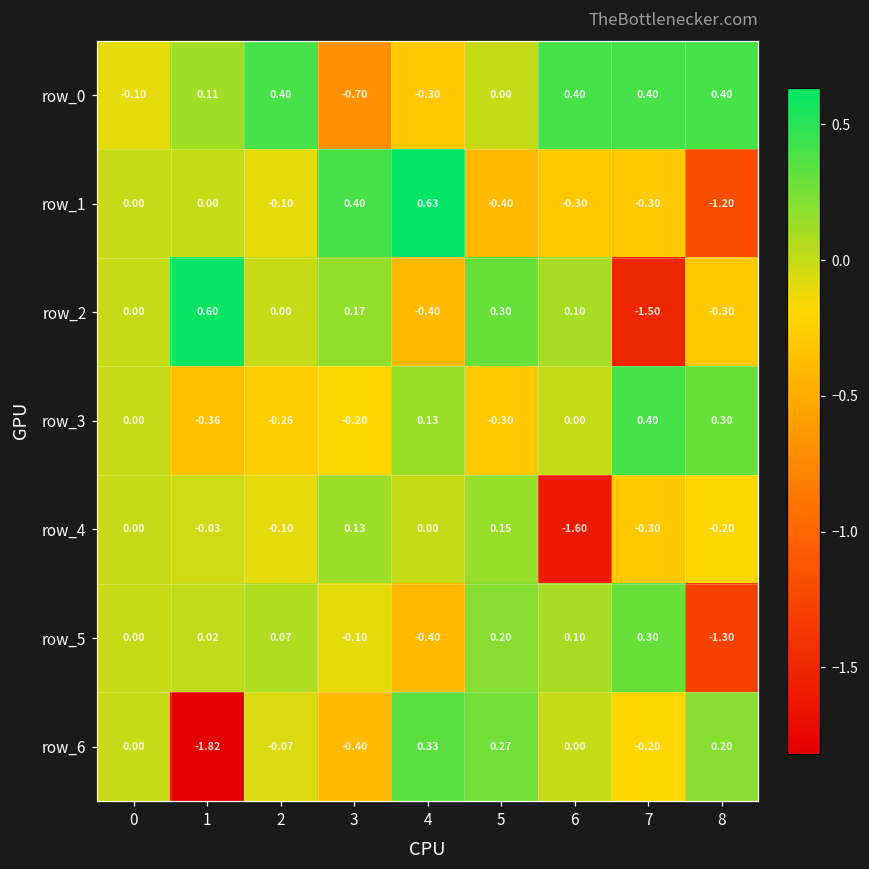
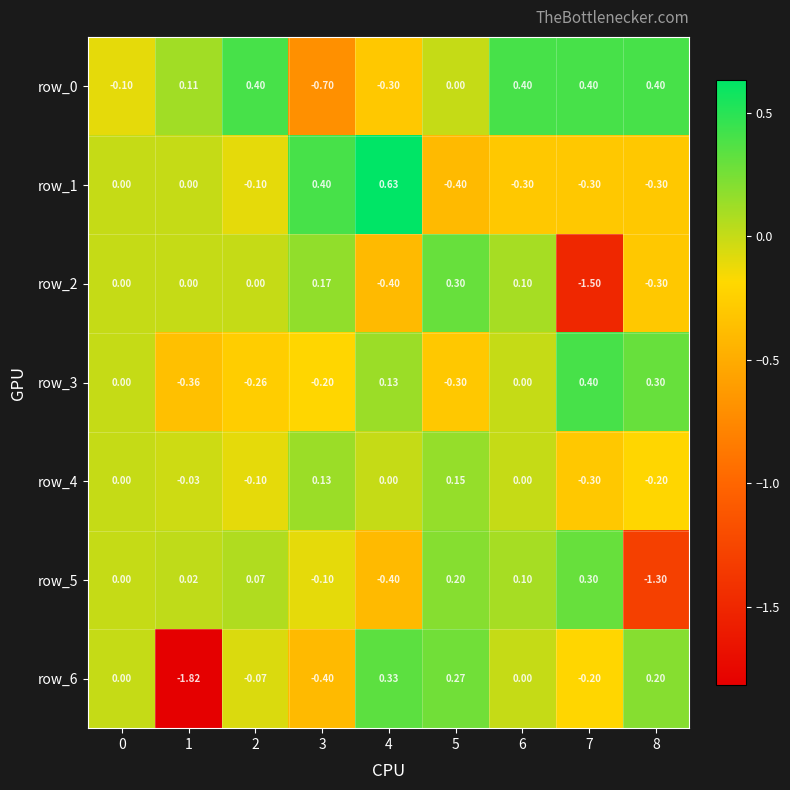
row_1, 8: -1.20 -> -0.30
row_2, 1: 0.60 -> 0.00
row_4, 6: -1.60 -> 0.00
